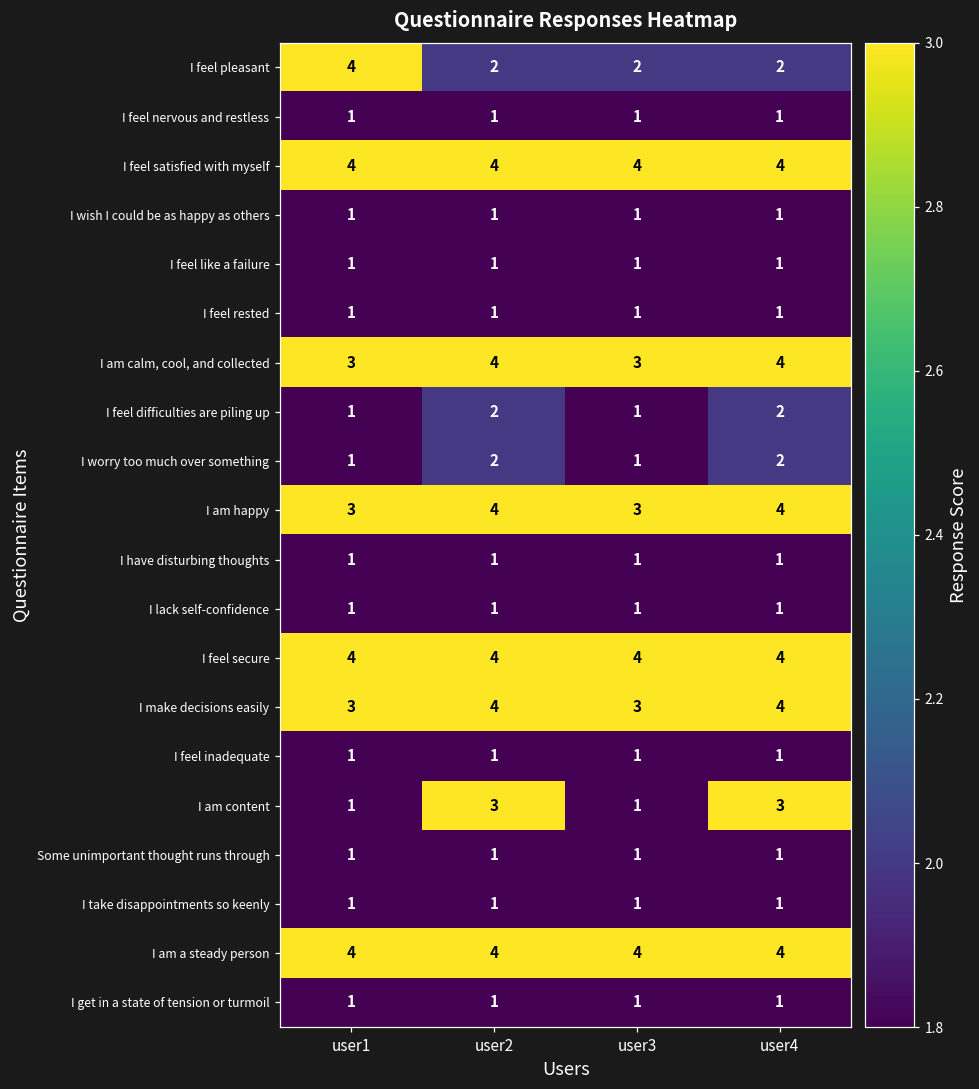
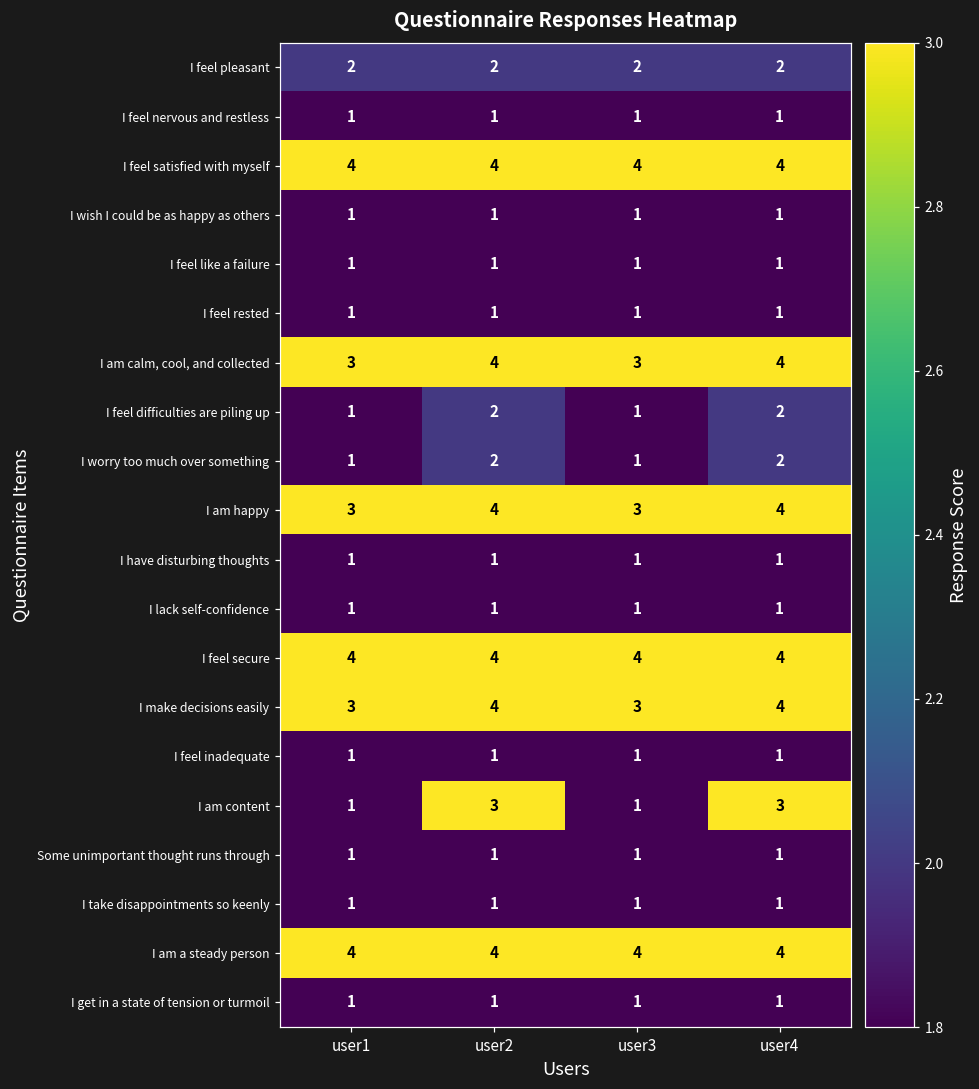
I feel pleasant, user1: 4 -> 2
